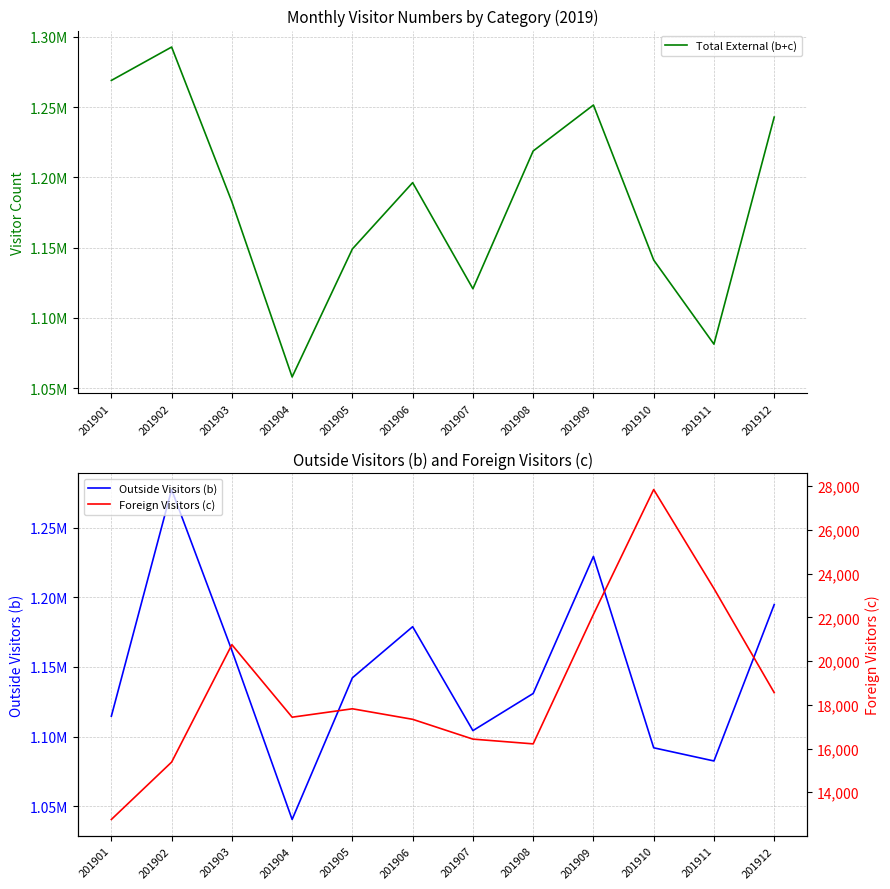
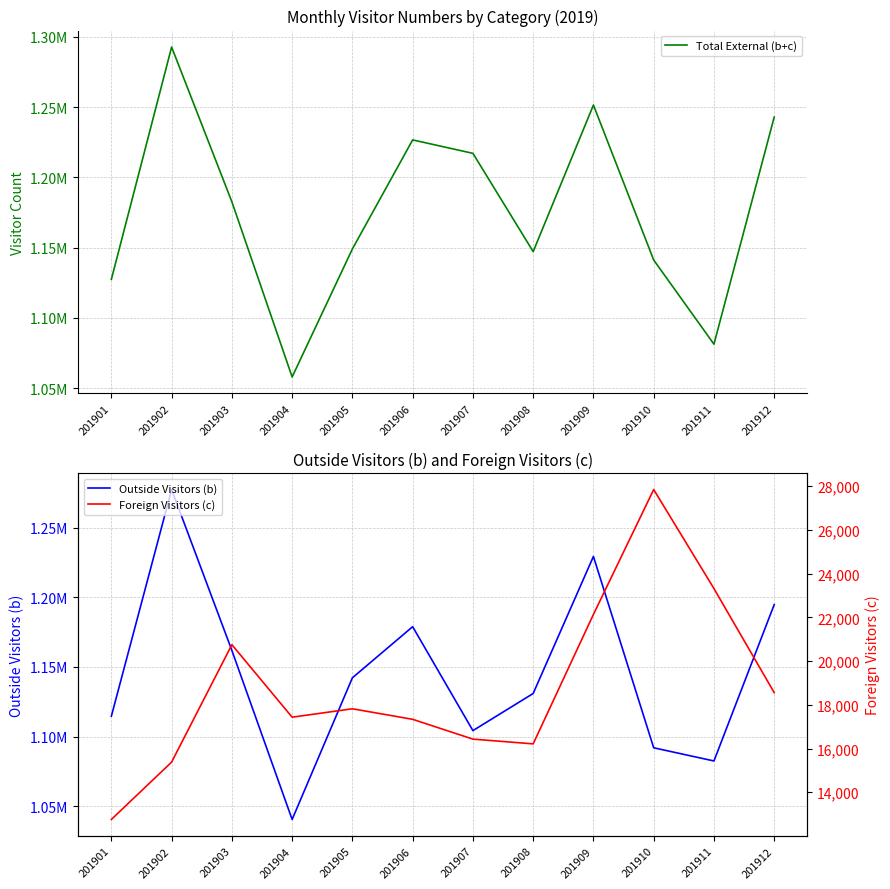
Monthly Visitor Numbers by Category (2019), 201901: 1269000 -> 1127000
Monthly Visitor Numbers by Category (2019), 201906: 1196000 -> 1227000
Monthly Visitor Numbers by Category (2019), 201907: 1121000 -> 1217000
Monthly Visitor Numbers by Category (2019), 201908: 1219000 -> 1147000
